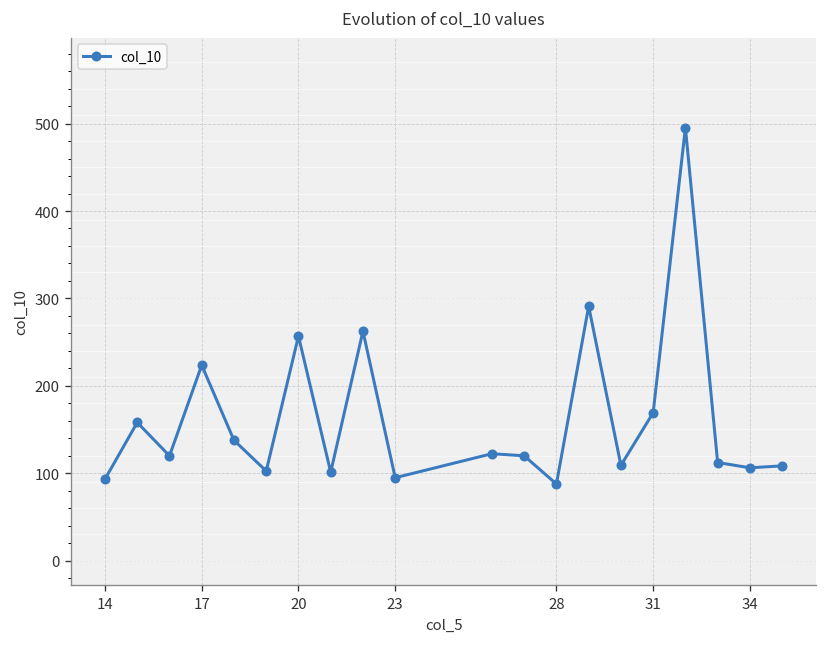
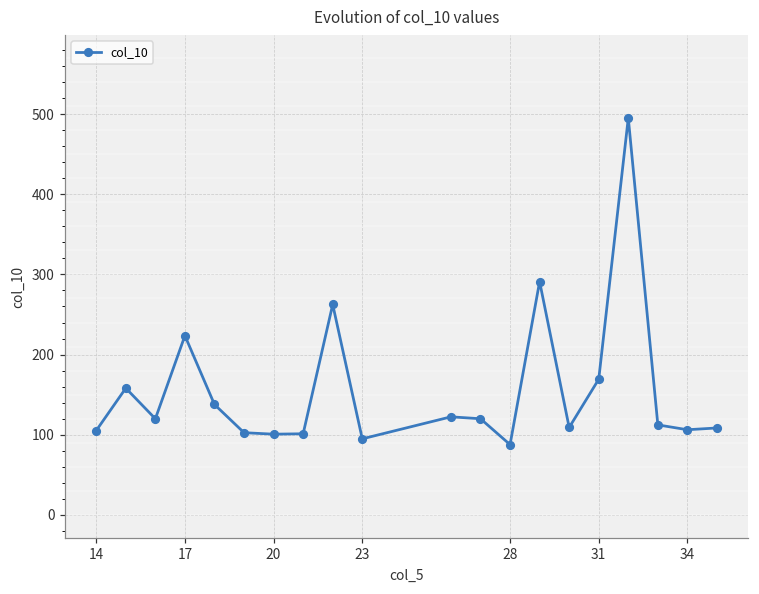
14: 90 -> 110
20: 260 -> 100
